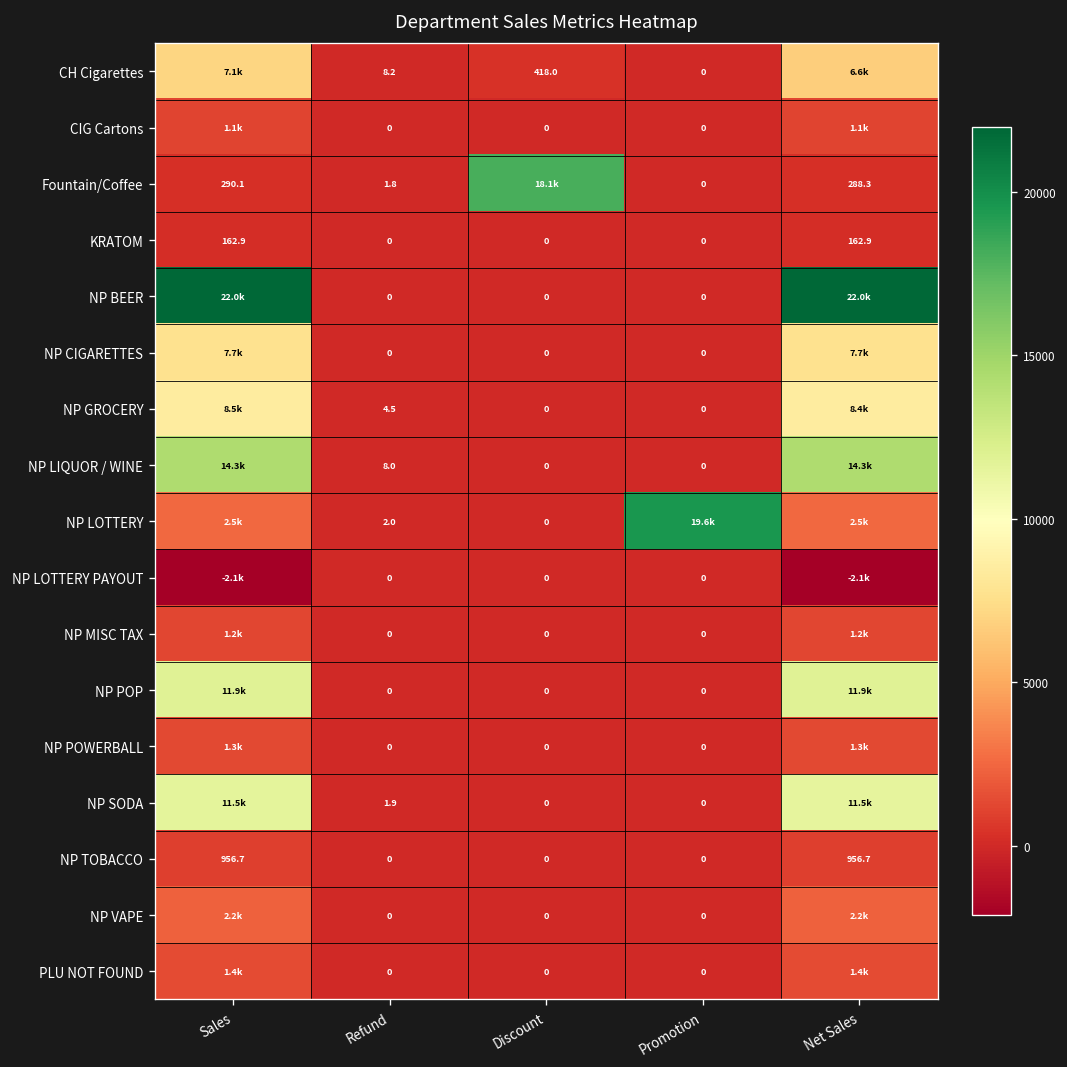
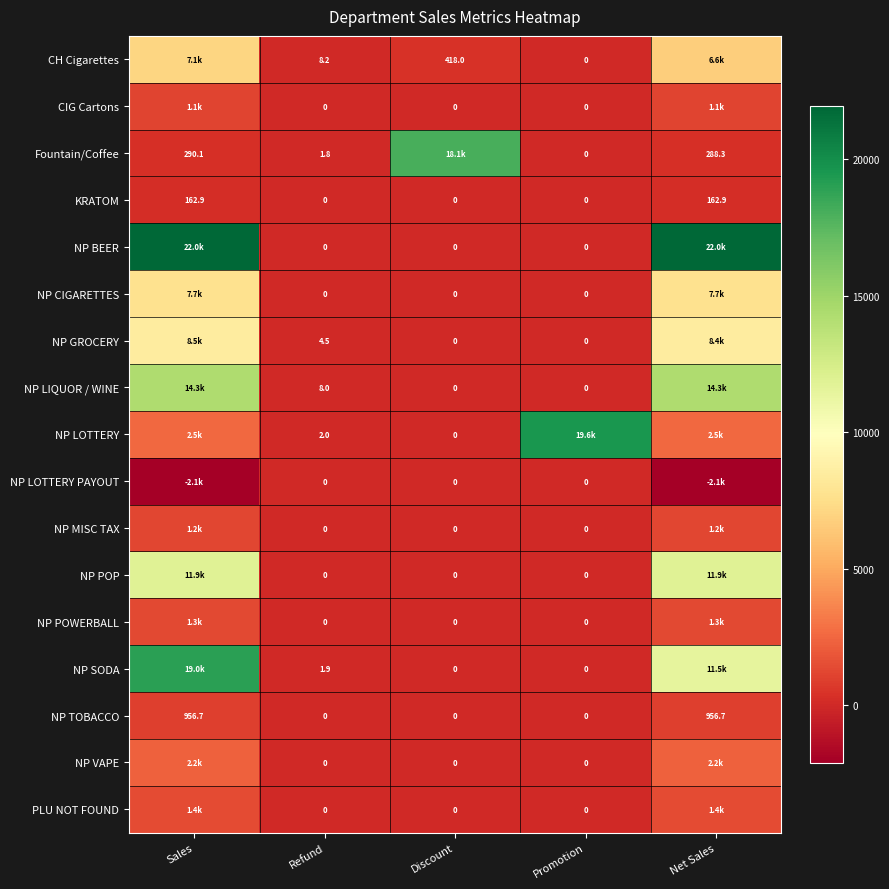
NP SODA, Sales: 11.5k -> 19.0k
